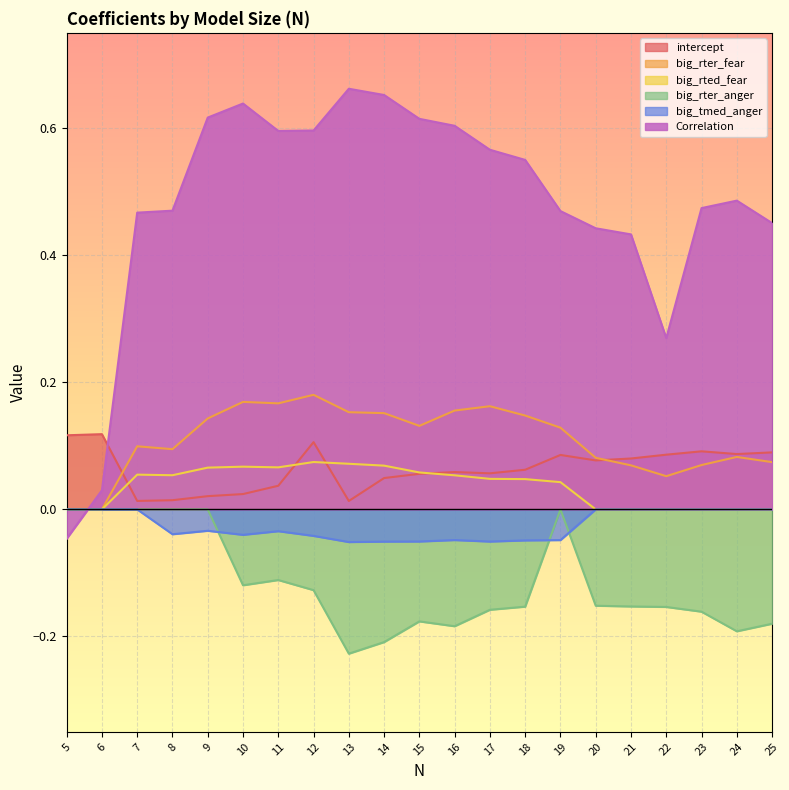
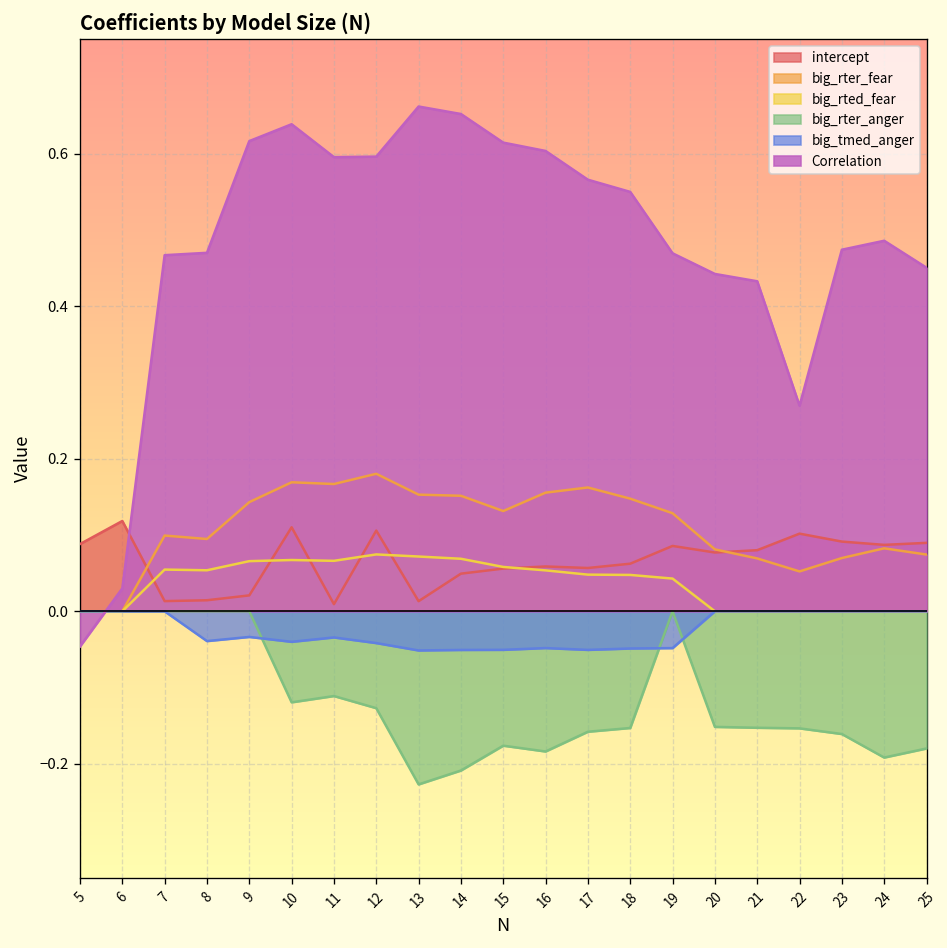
intercept, 5: 0.12 -> 0.09
intercept, 10: 0.02 -> 0.11
intercept, 11: 0.04 -> 0.01
intercept, 22: 0.09 -> 0.10
